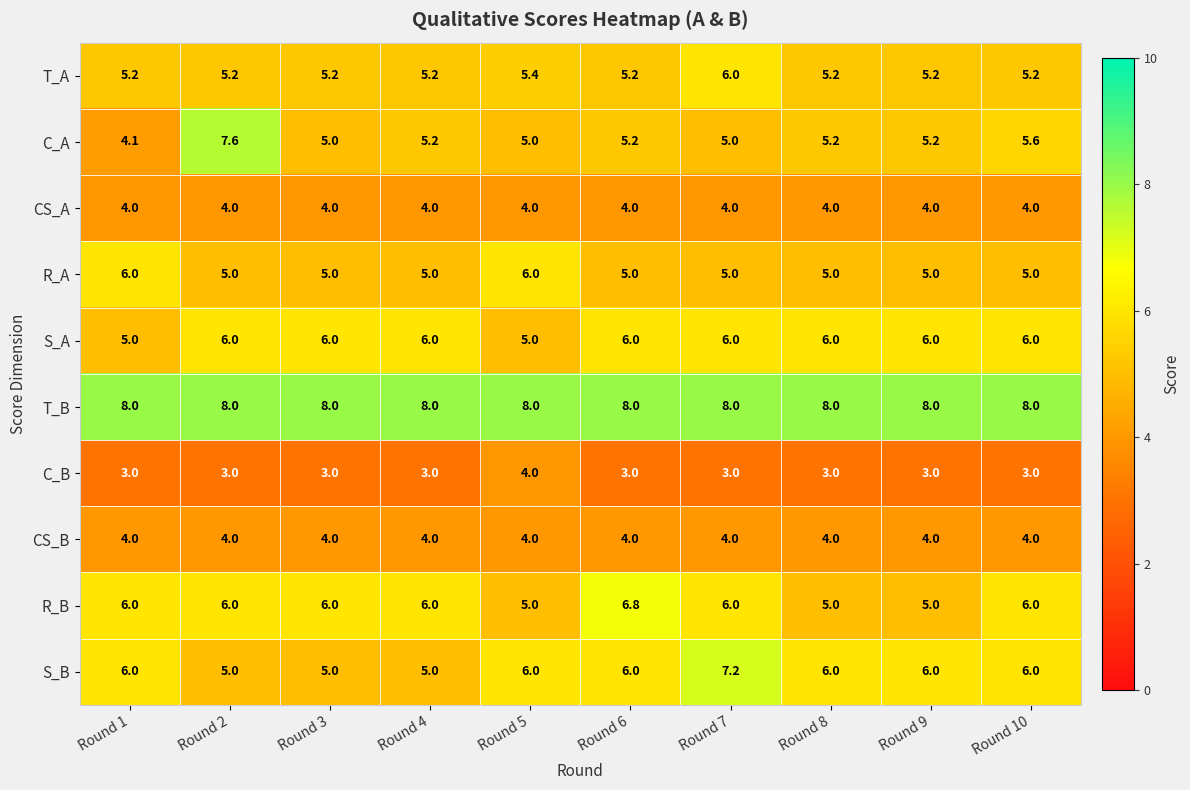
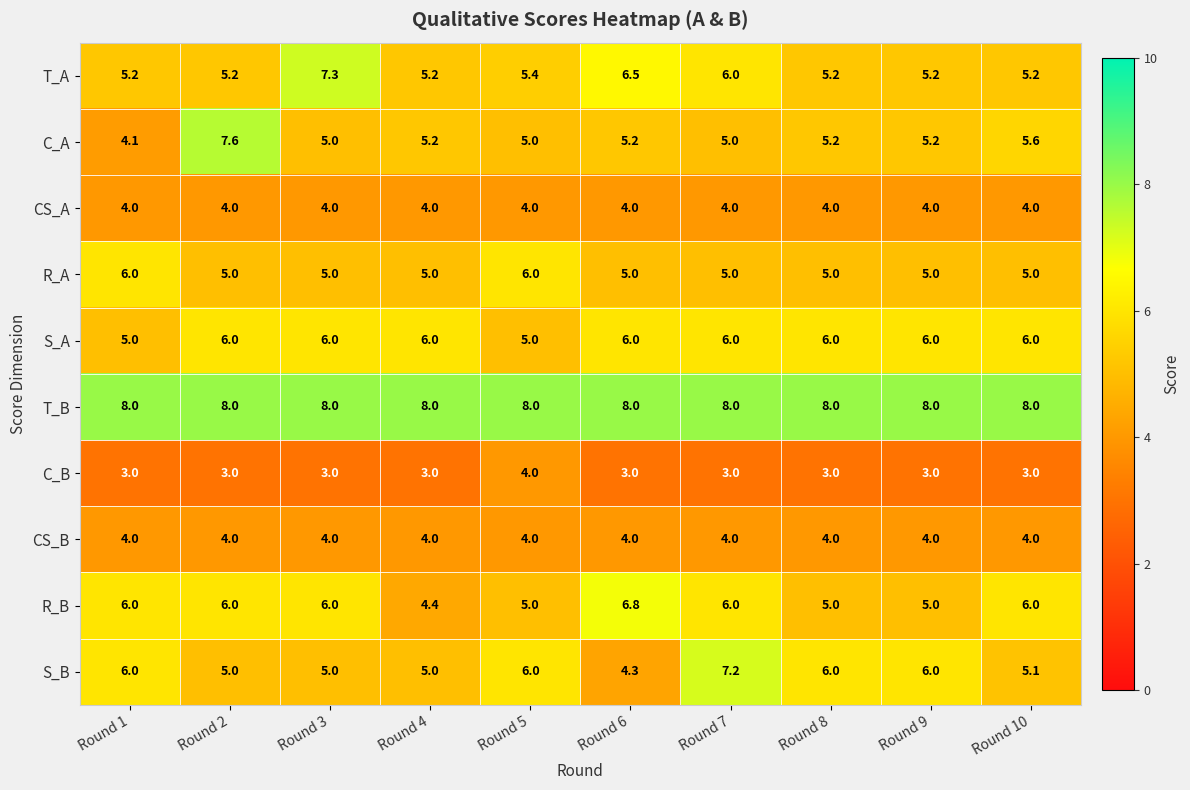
T_A, Round 3: 5.2 -> 7.3
T_A, Round 6: 5.2 -> 6.5
R_B, Round 4: 6.0 -> 4.4
S_B, Round 6: 6.0 -> 4.3
S_B, Round 10: 6.0 -> 5.1
